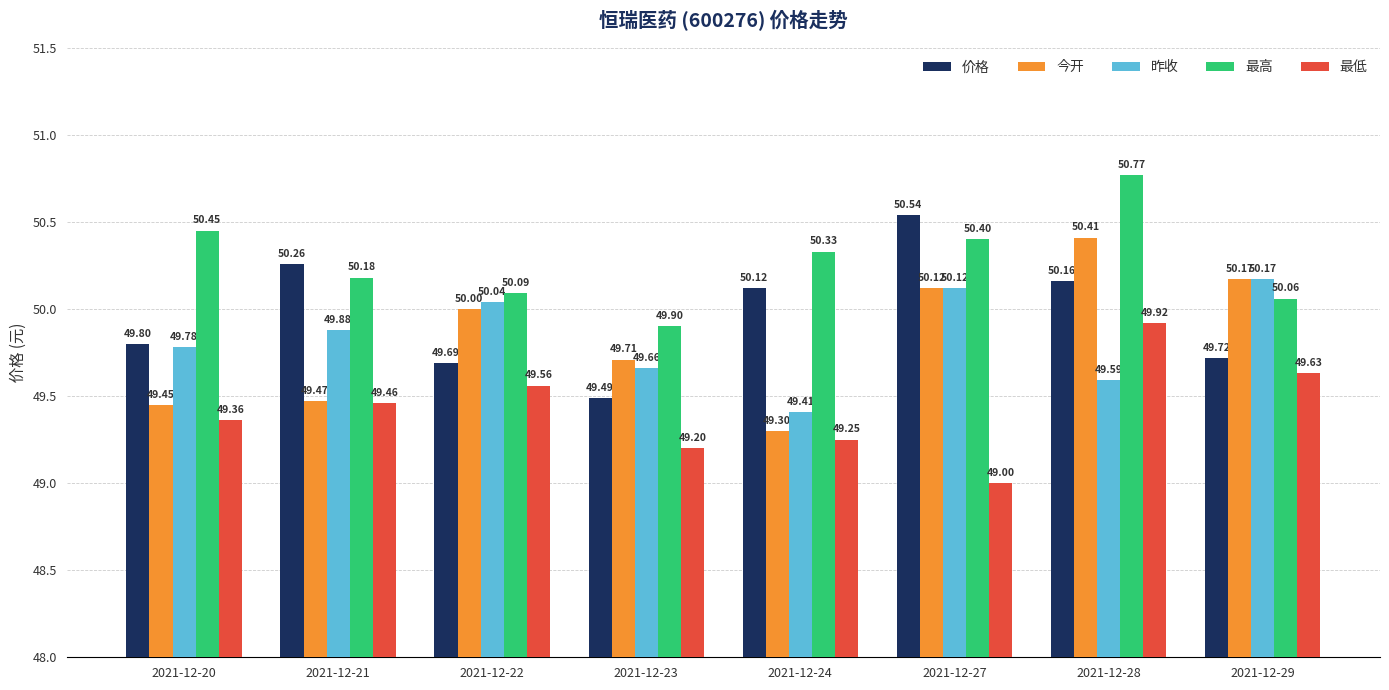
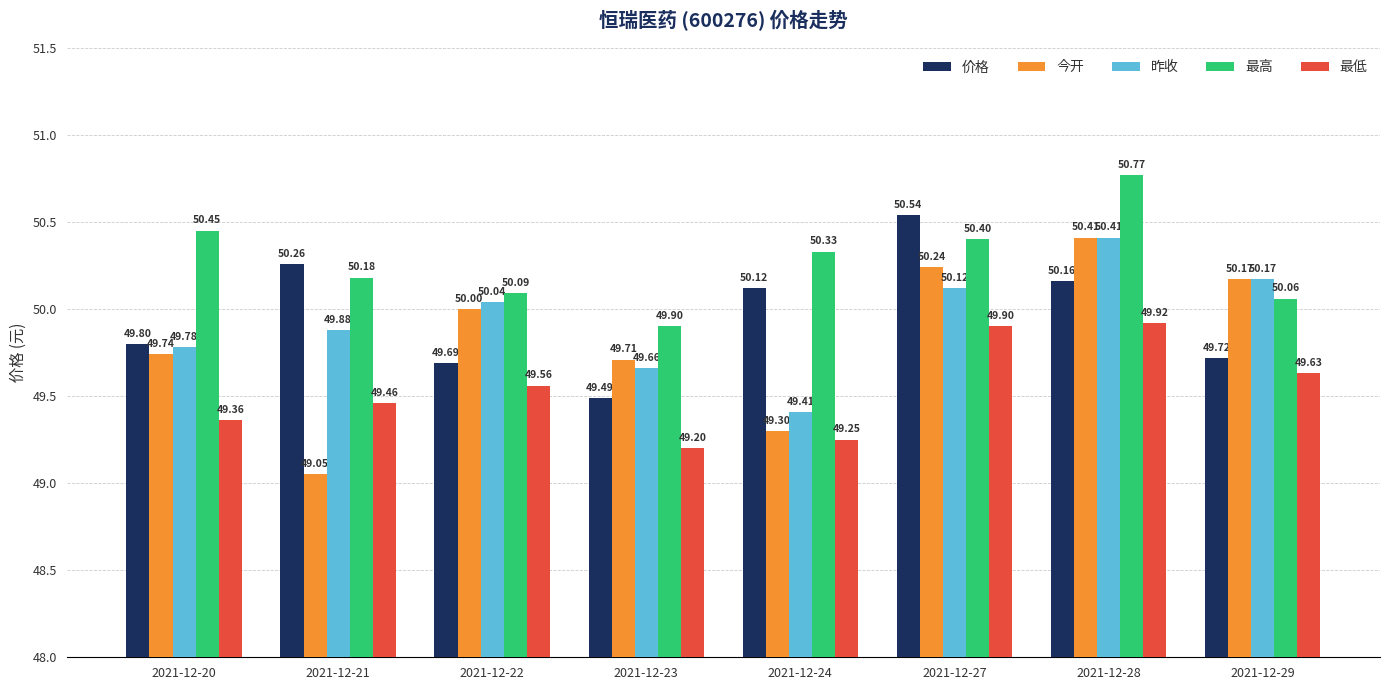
今开, 2021-12-20: 49.45 -> 49.74
今开, 2021-12-21: 49.47 -> 49.05
今开, 2021-12-27: 50.12 -> 50.24
最低, 2021-12-27: 49.00 -> 49.90
昨收, 2021-12-28: 49.59 -> 50.41
